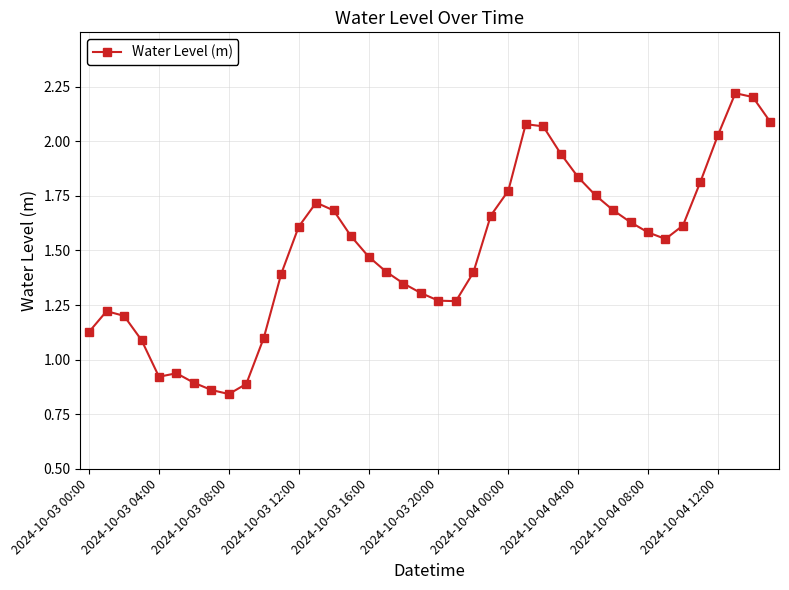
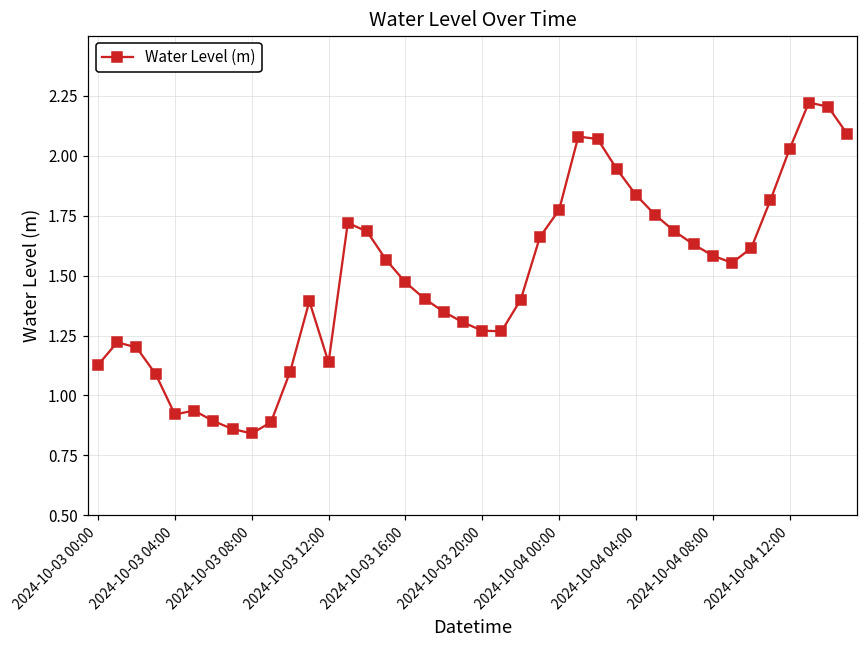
2024-10-03 12:00: 1.61 -> 1.14
